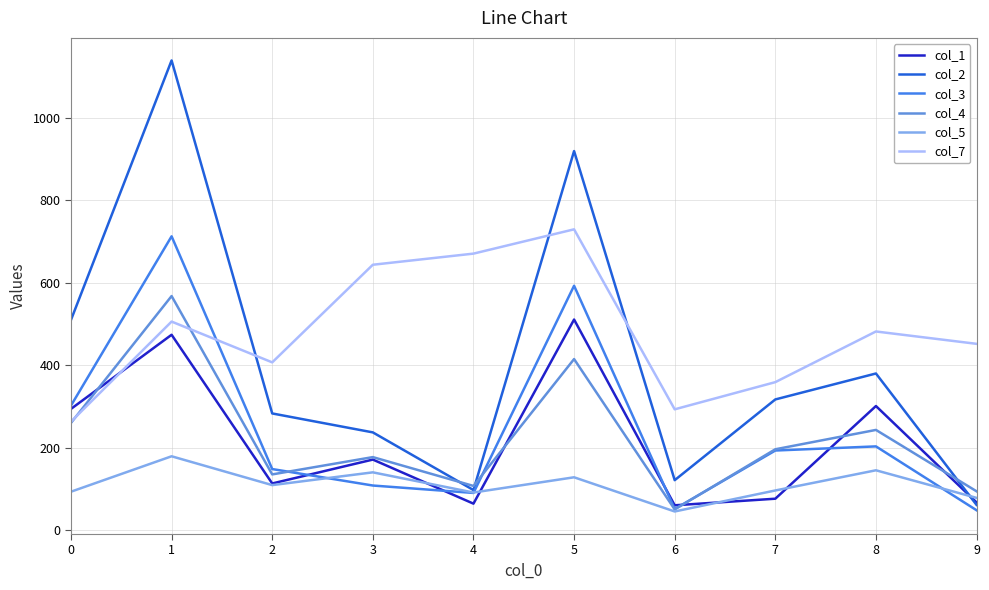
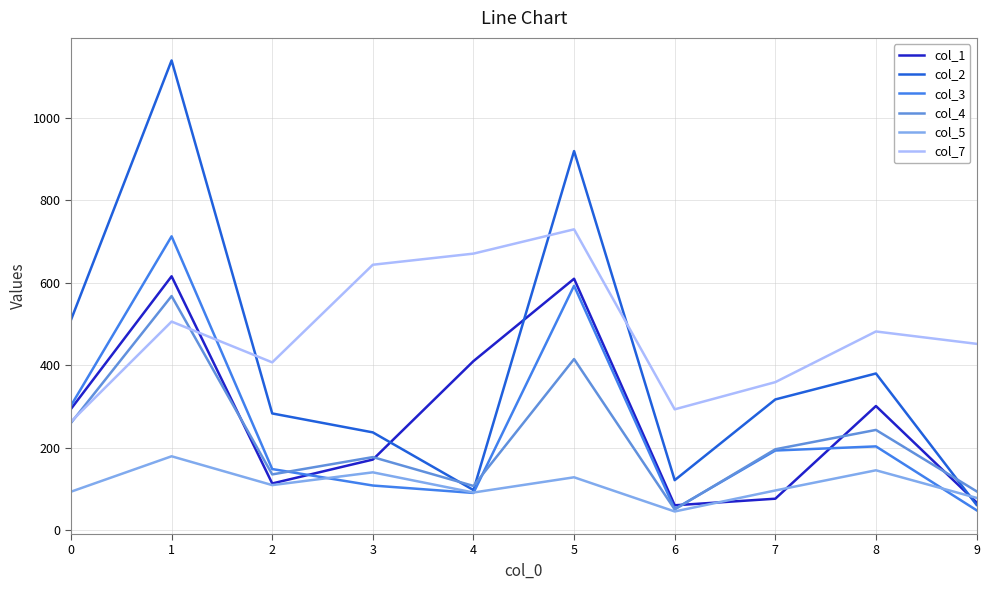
col_1, 1: 470 -> 620
col_1, 4: 60 -> 410
col_1, 5: 510 -> 610
